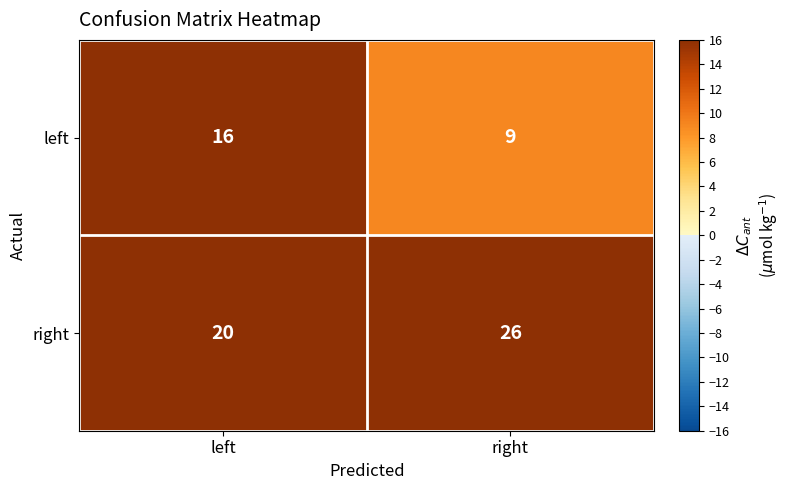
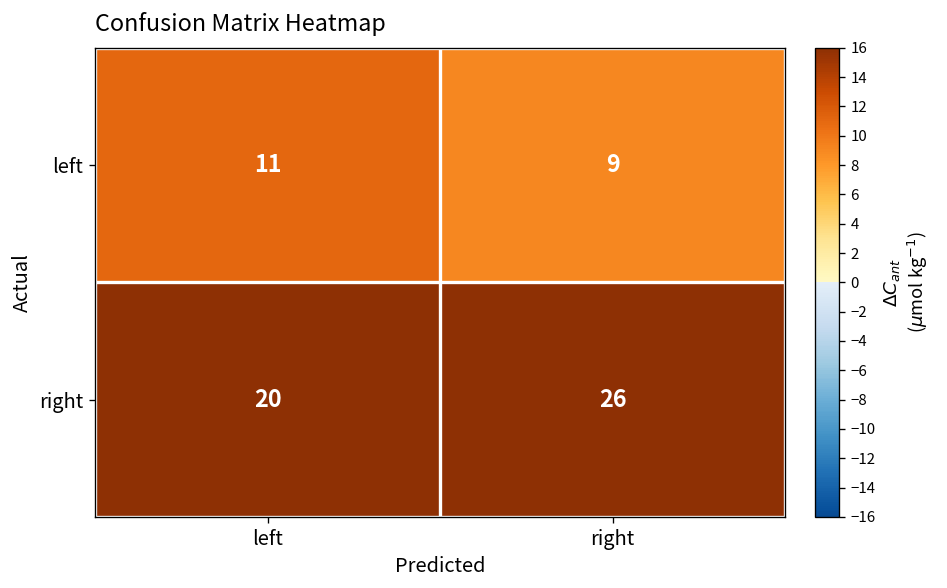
left, left: 16 -> 11
